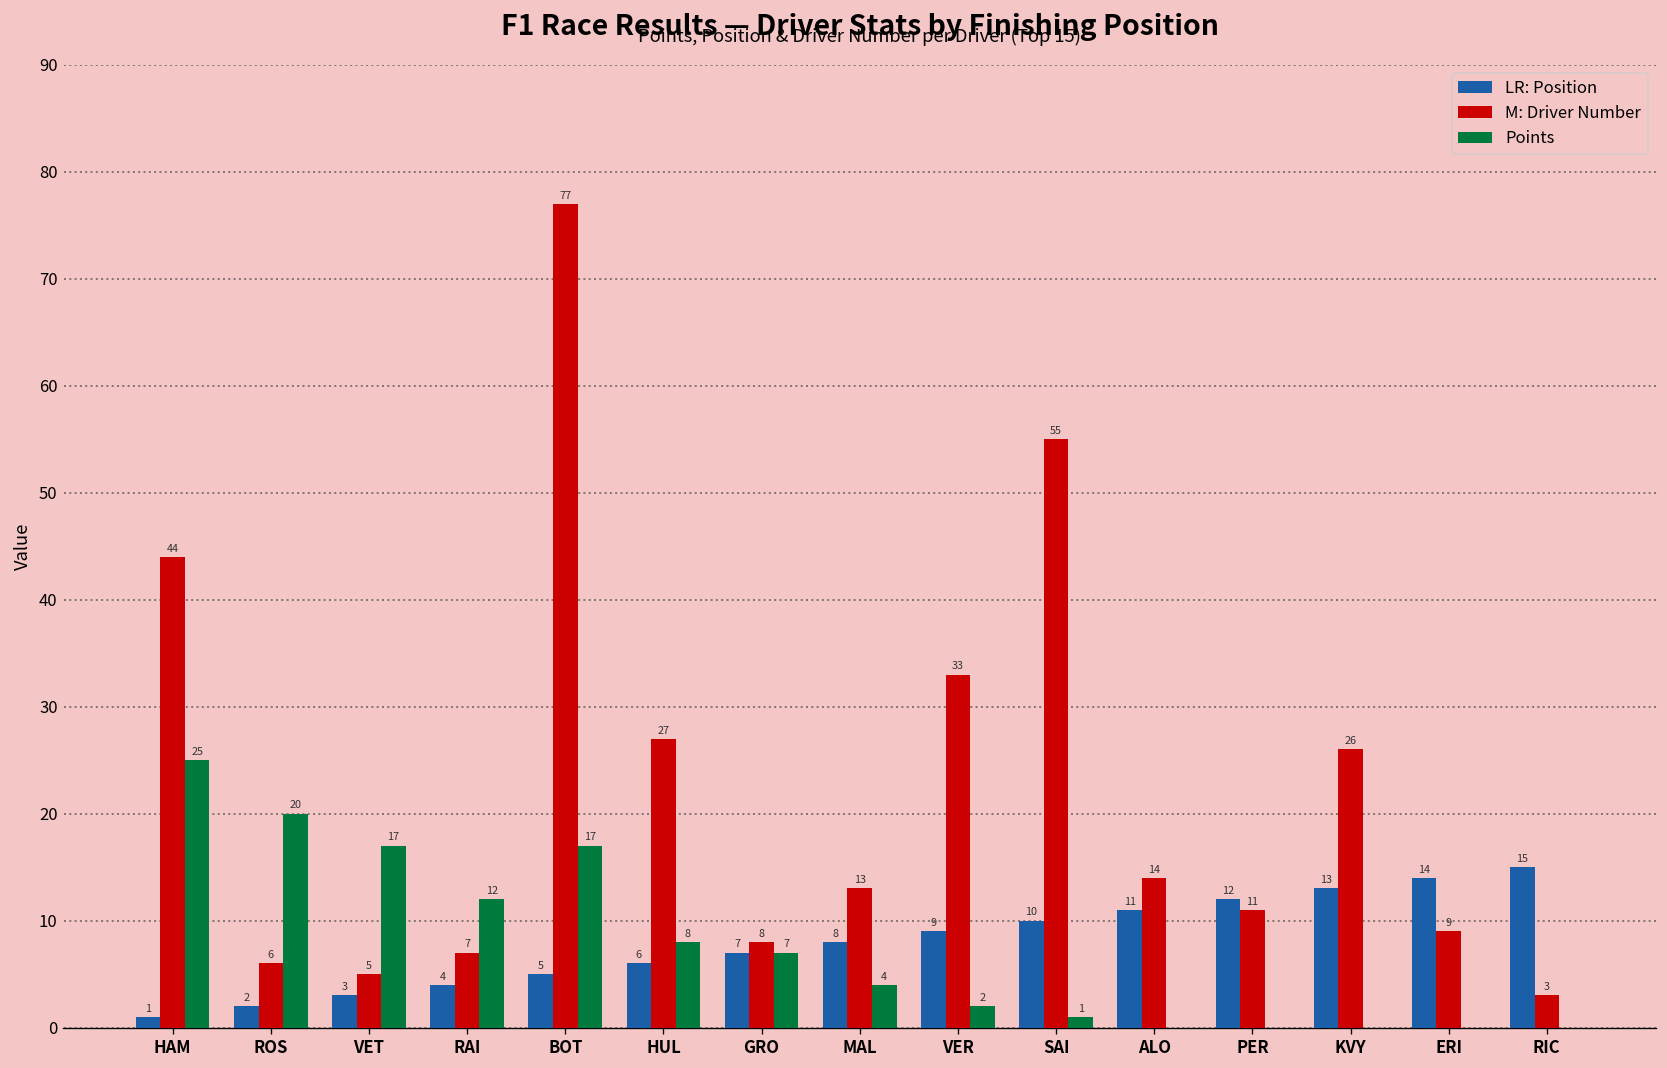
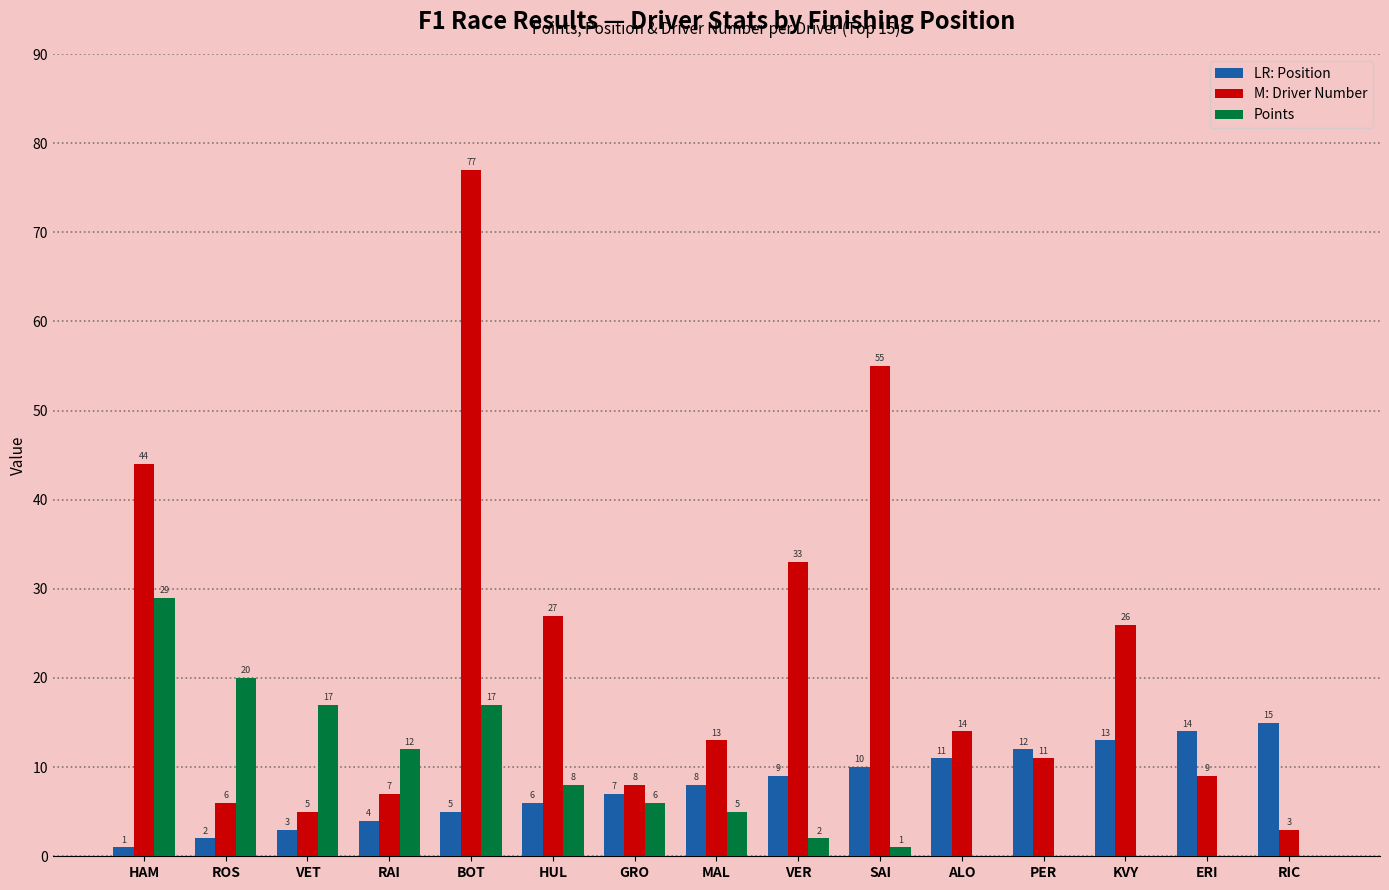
Points, HAM: 25 -> 29
Points, GRO: 7 -> 6
Points, MAL: 4 -> 5
